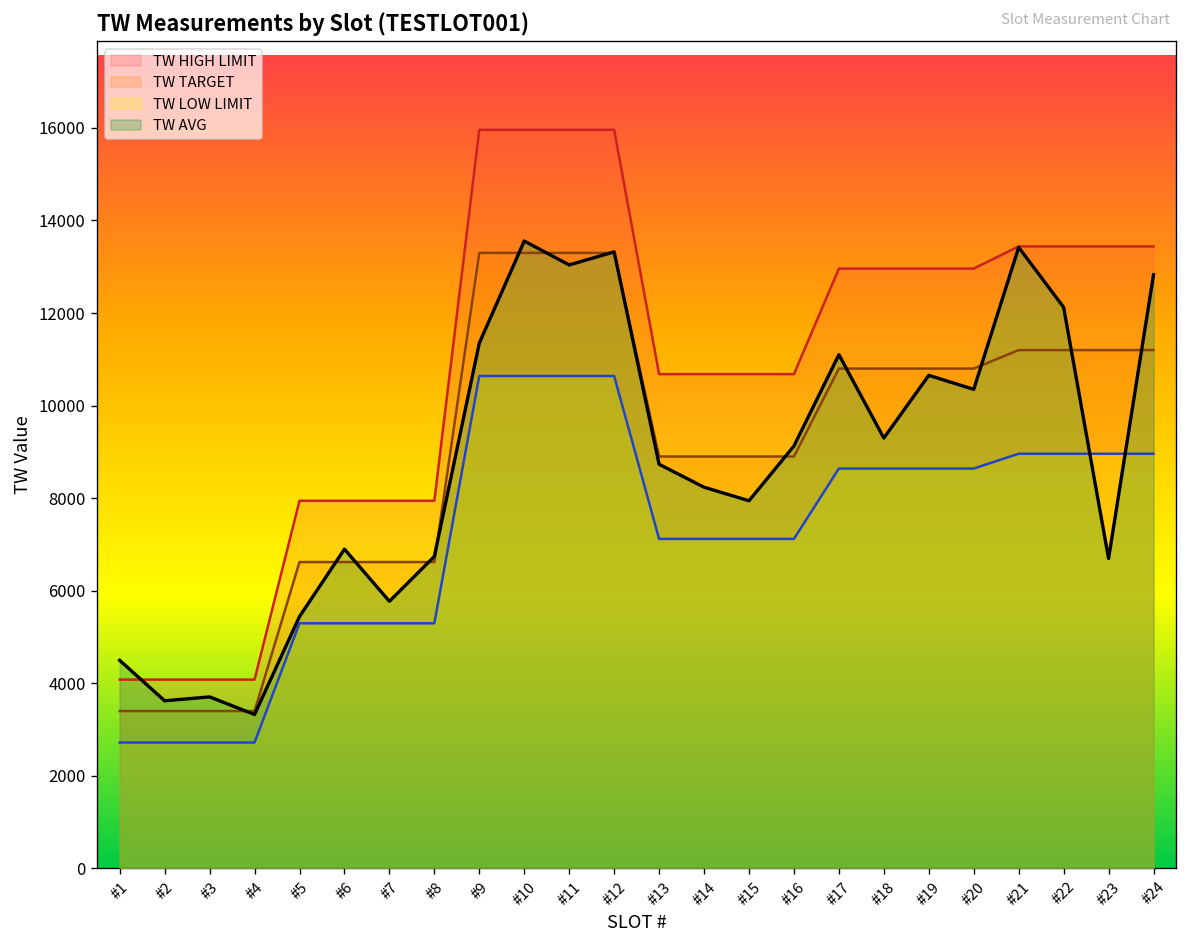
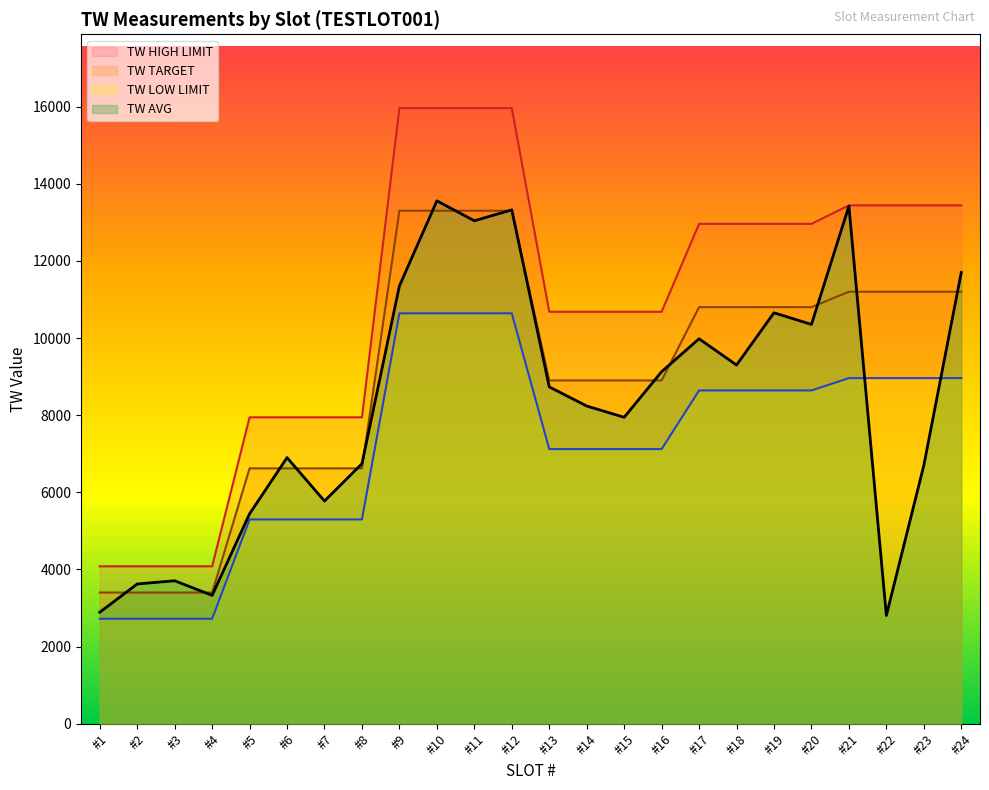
TW AVG, #1: 4500 -> 2900
TW AVG, #17: 11100 -> 10000
TW AVG, #22: 12100 -> 2800
TW AVG, #24: 12800 -> 11700
